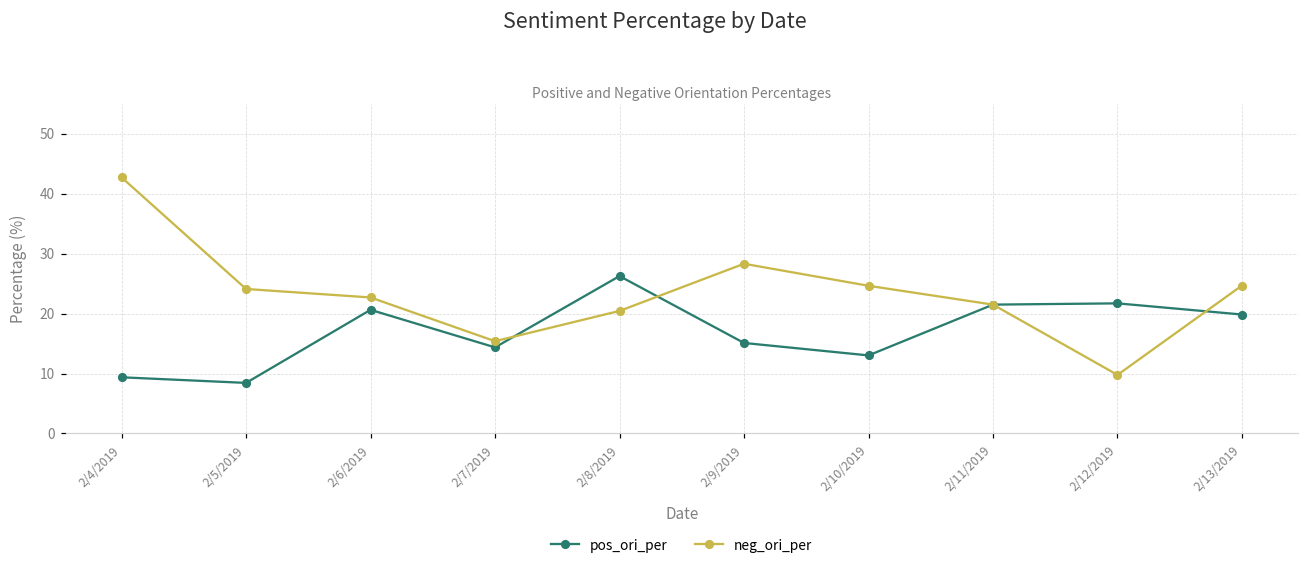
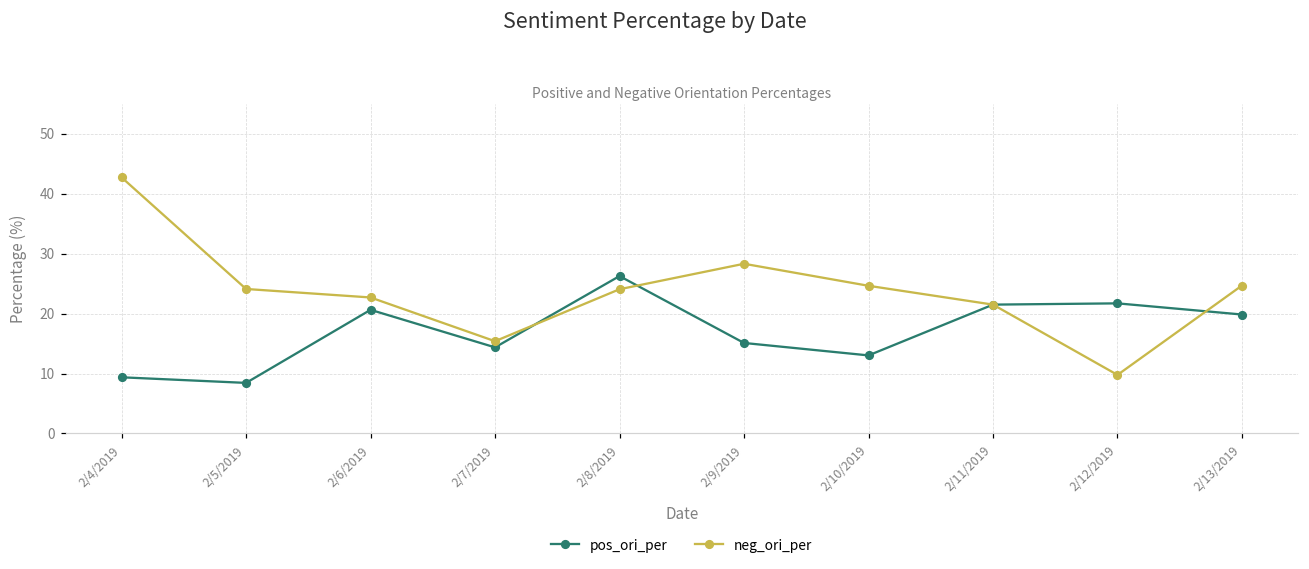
neg_ori_per, 2/8/2019: 20 -> 24
